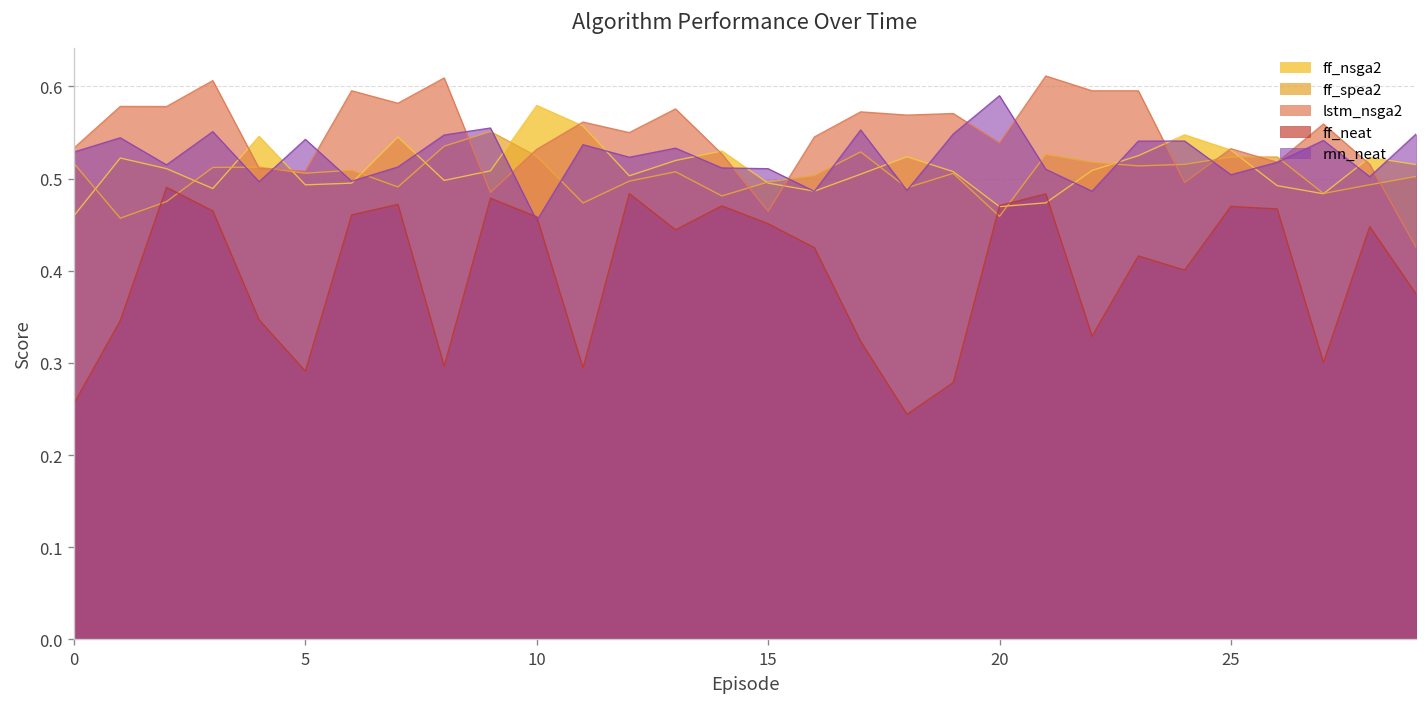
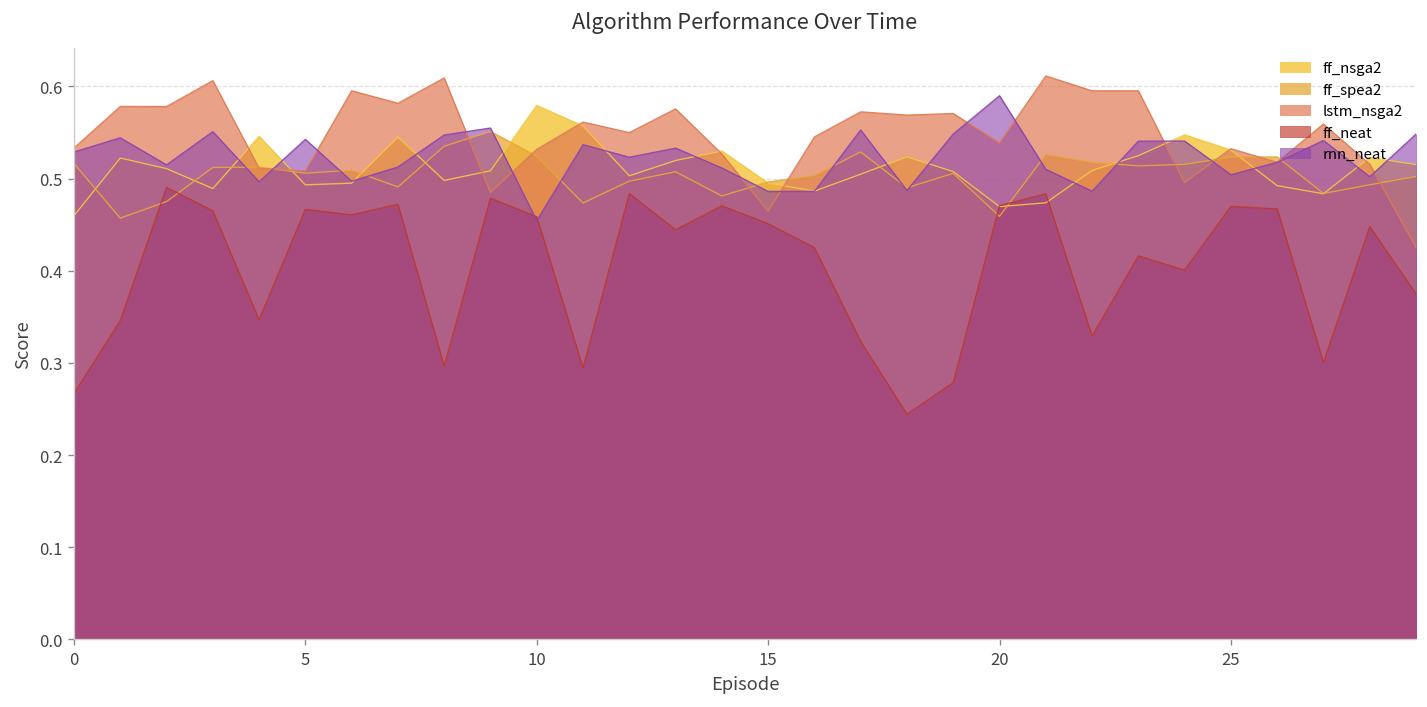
ff_neat, 0: 0.26 -> 0.27
ff_neat, 5: 0.29 -> 0.47
rnn_neat, 15: 0.51 -> 0.49
